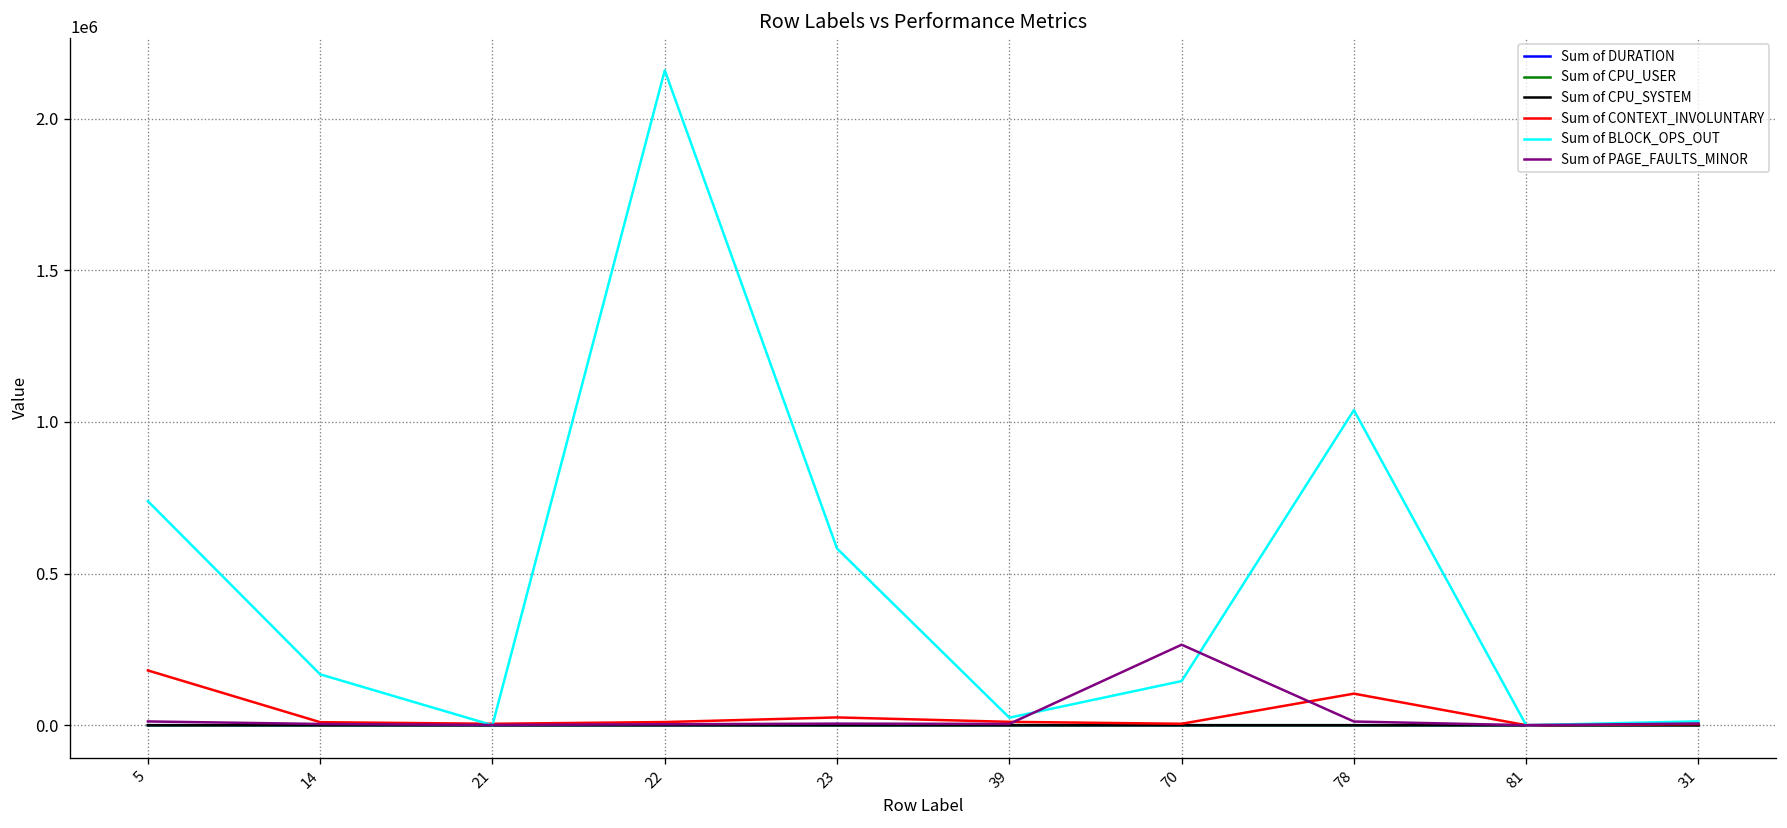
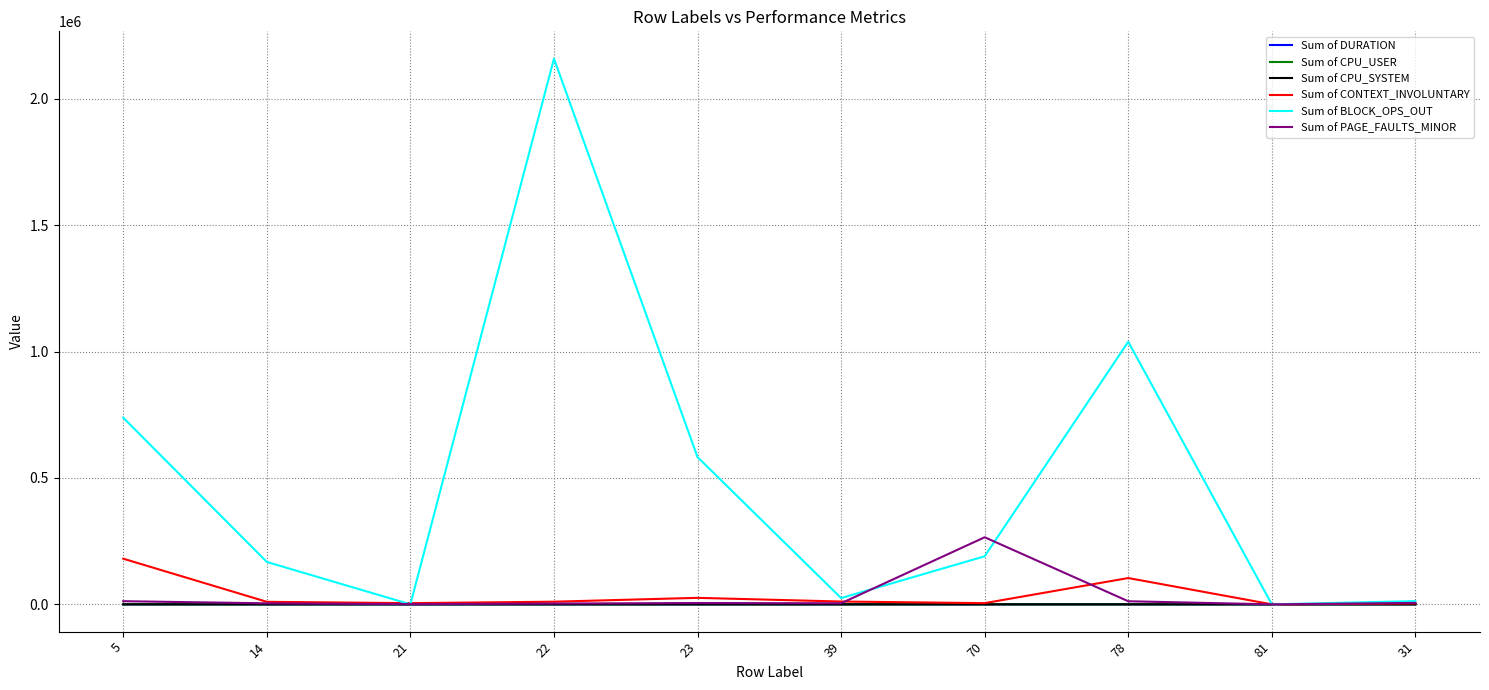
Sum of BLOCK_OPS_OUT, 70: 150000 -> 190000
